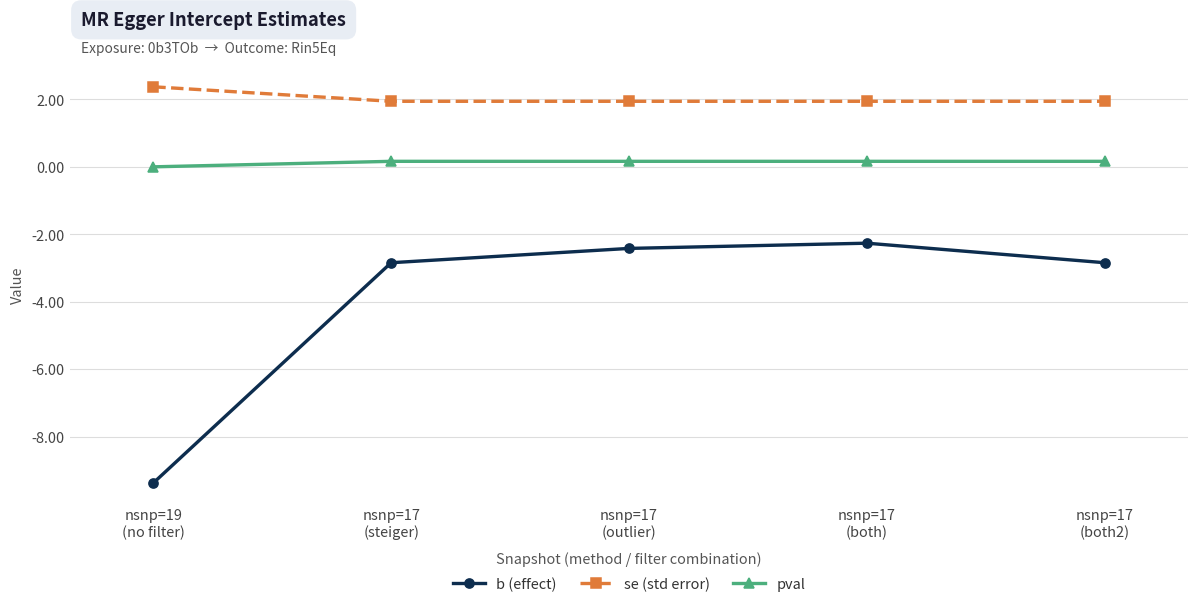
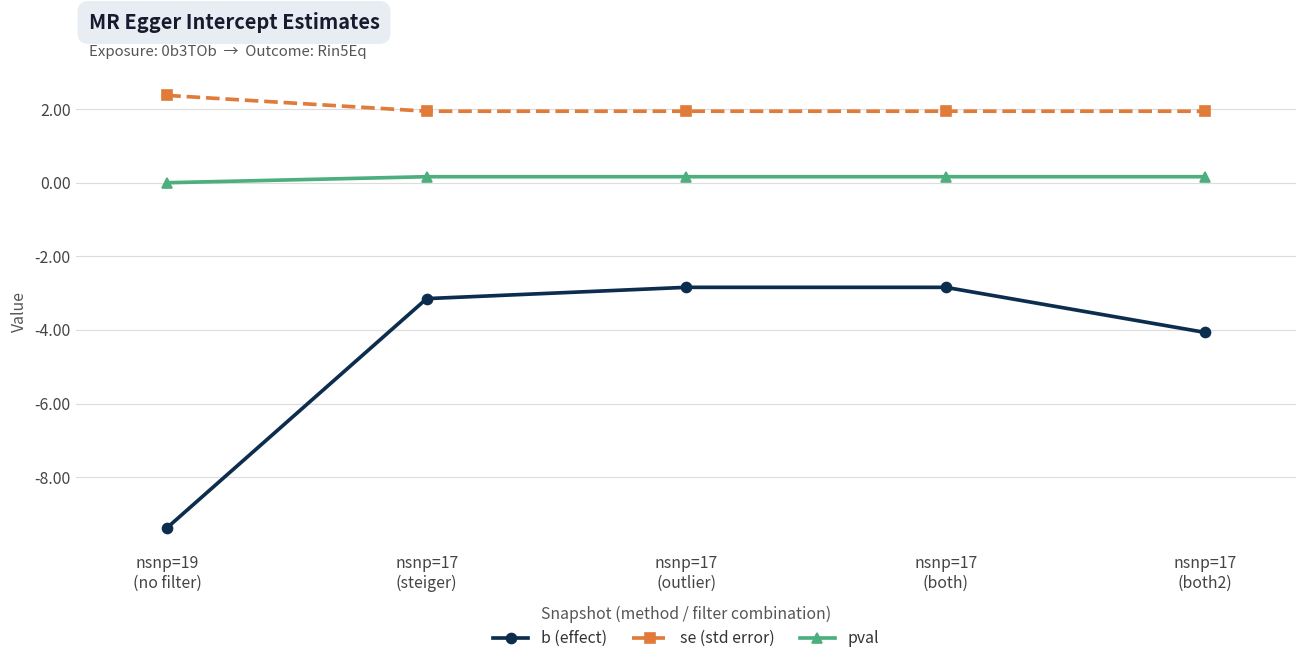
b (effect), nsnp=17 (steiger): -2.8 -> -3.1
b (effect), nsnp=17 (outlier): -2.4 -> -2.8
b (effect), nsnp=17 (both): -2.3 -> -2.8
b (effect), nsnp=17 (both2): -2.8 -> -4.1
